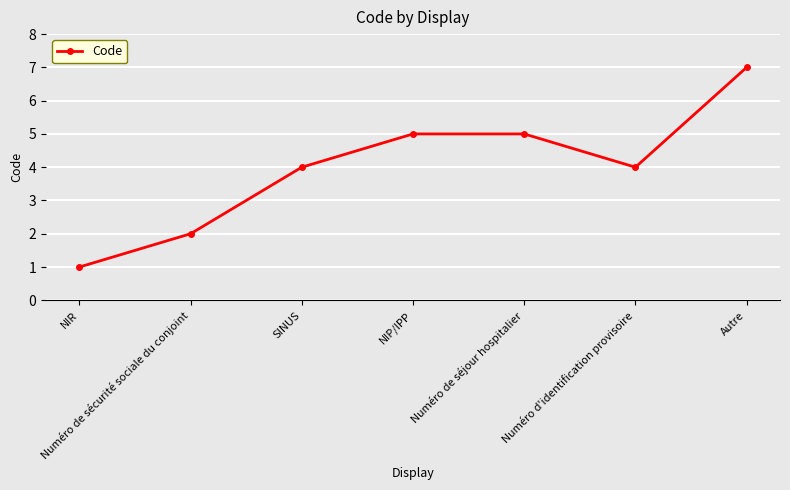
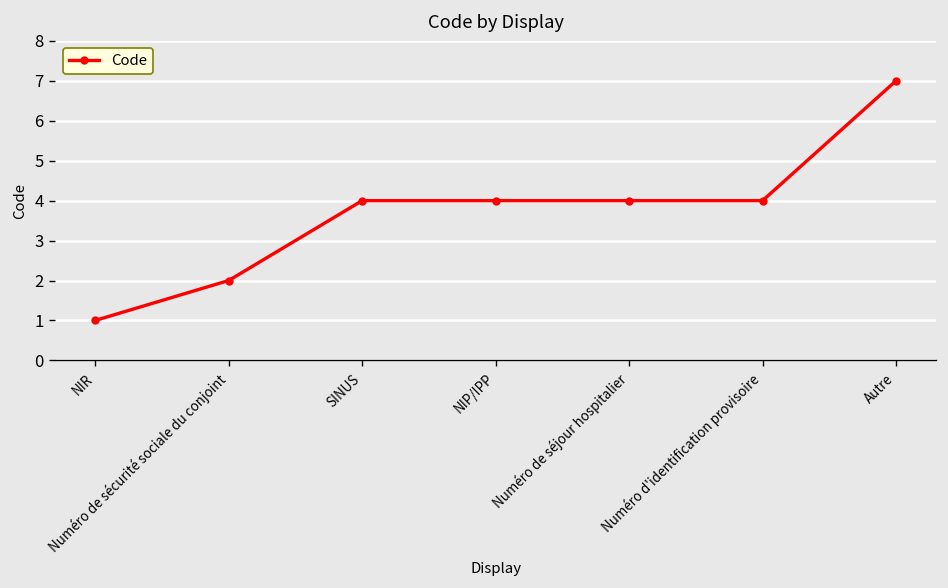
NIP/IPP: 5 -> 4
Numéro de séjour hospitalier: 5 -> 4
